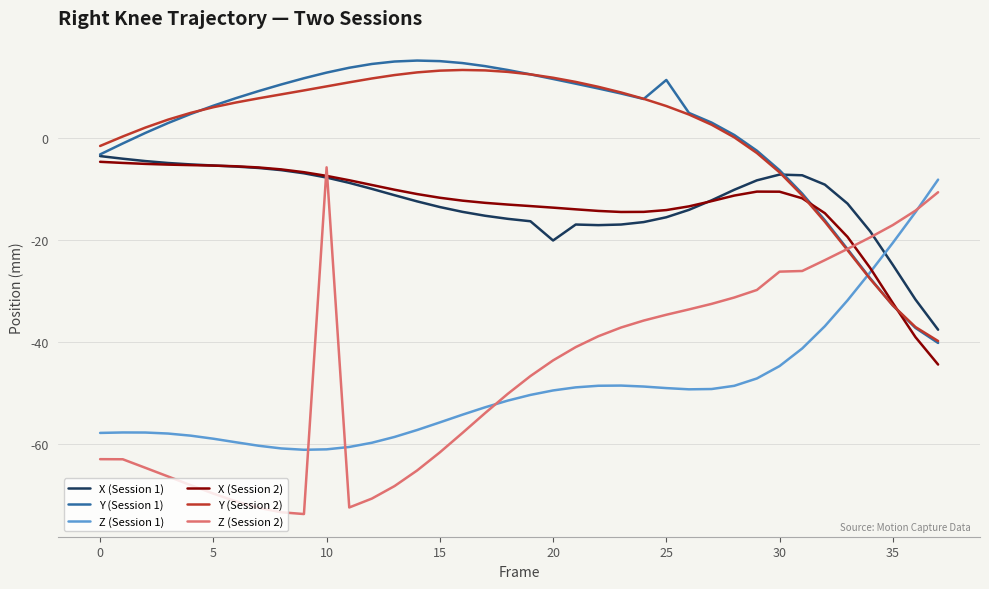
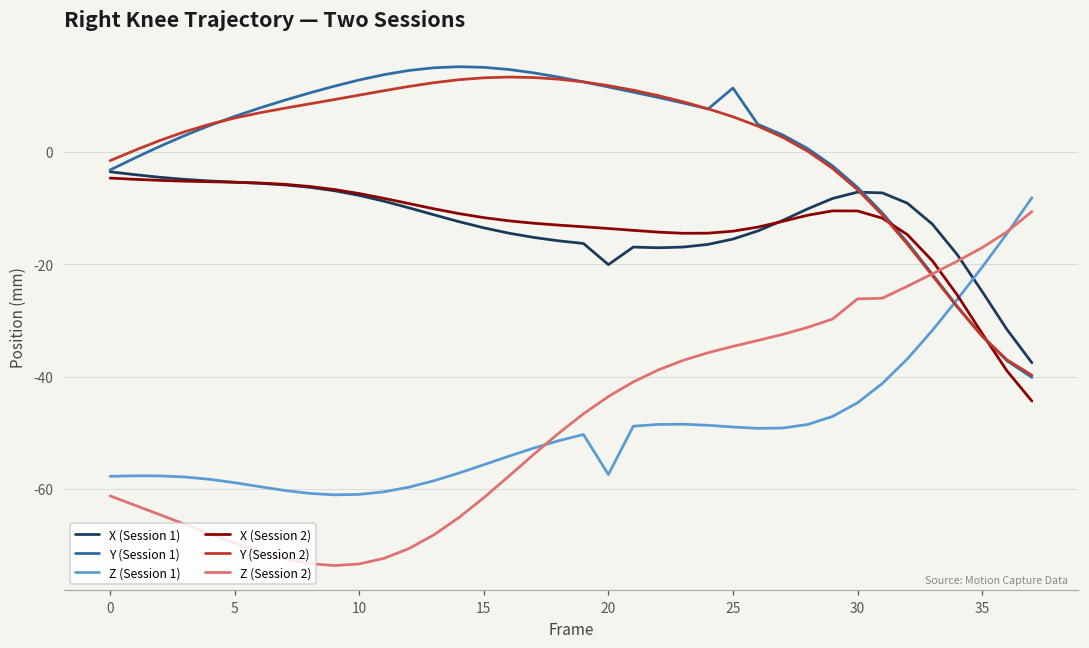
Z (Session 2), 0: -63 -> -61
Z (Session 2), 10: -6 -> -73
Z (Session 1), 20: -49 -> -57
